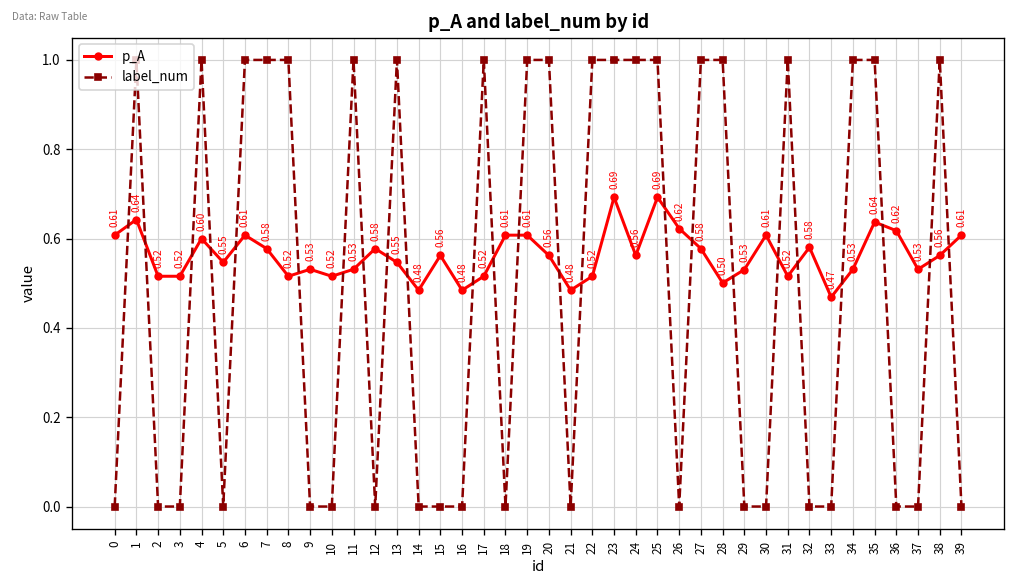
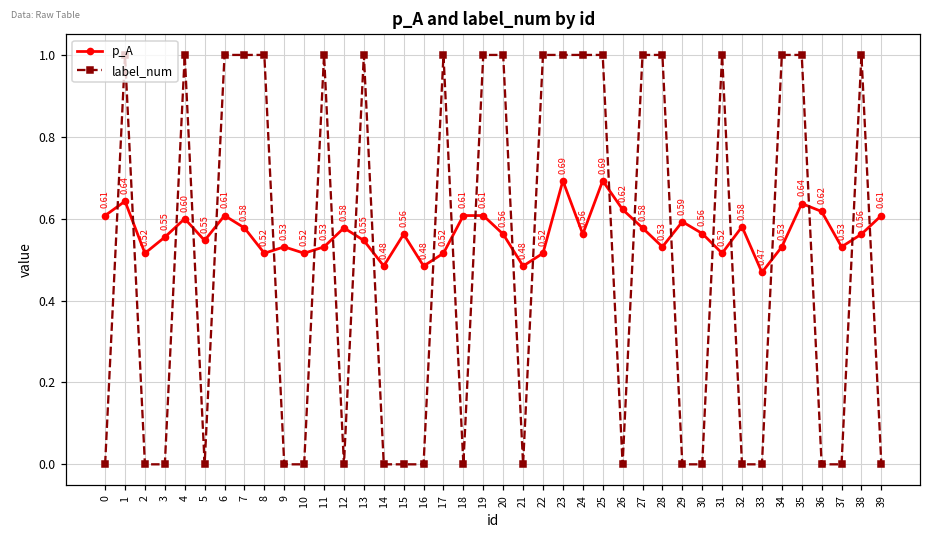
p_A, 3: 0.52 -> 0.55
p_A, 28: 0.50 -> 0.53
p_A, 29: 0.53 -> 0.59
p_A, 30: 0.61 -> 0.56
